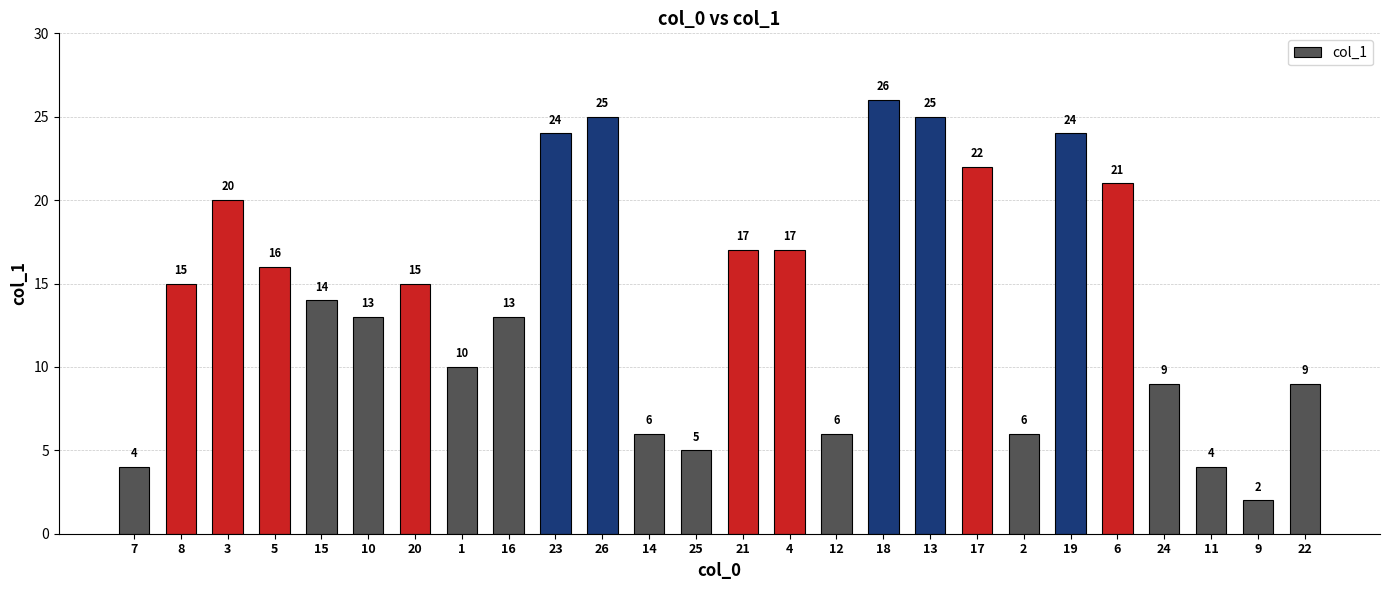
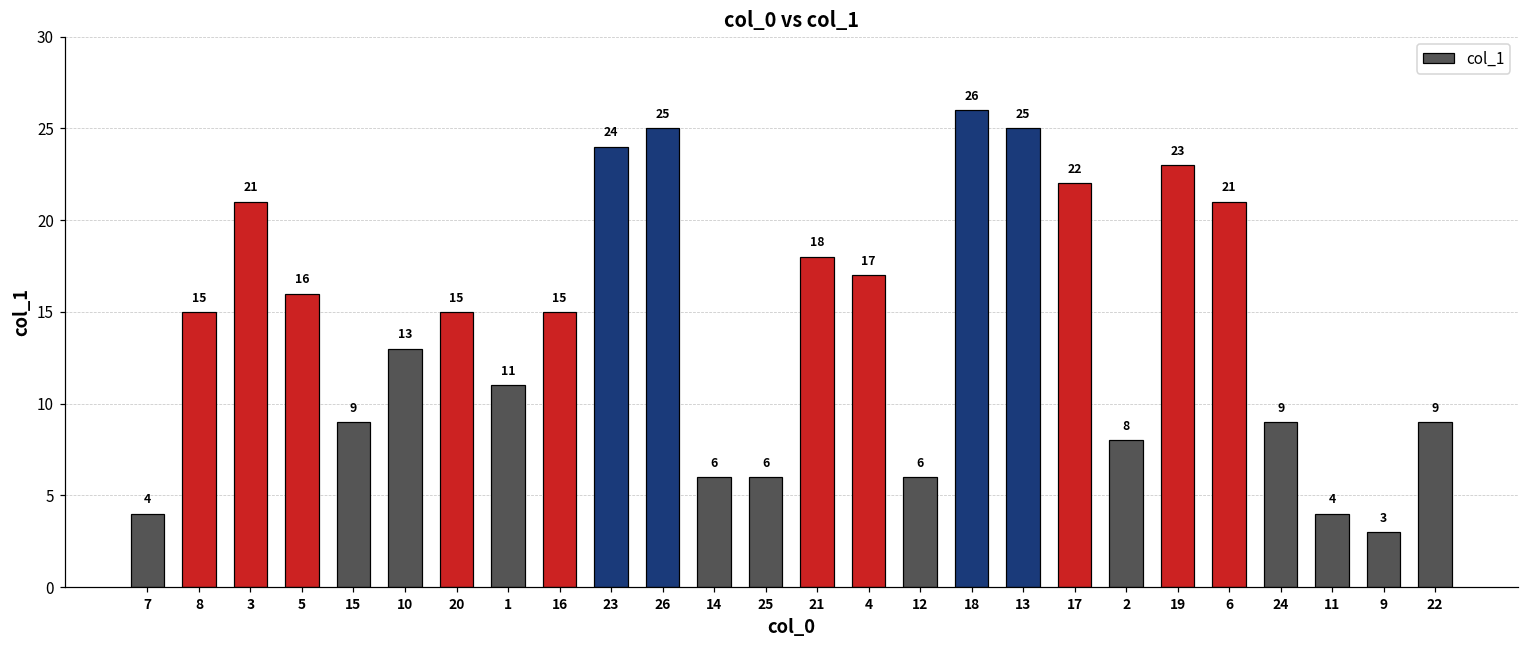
3: 20 -> 21
15: 14 -> 9
1: 10 -> 11
16: 13 -> 15
25: 5 -> 6
21: 17 -> 18
2: 6 -> 8
19: 24 -> 23
9: 2 -> 3
